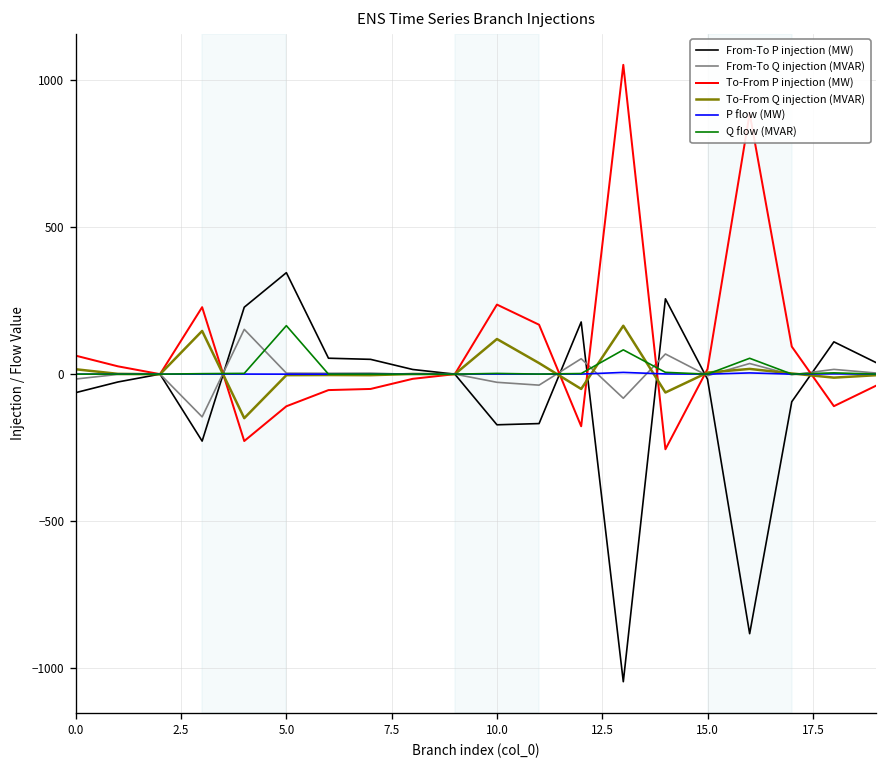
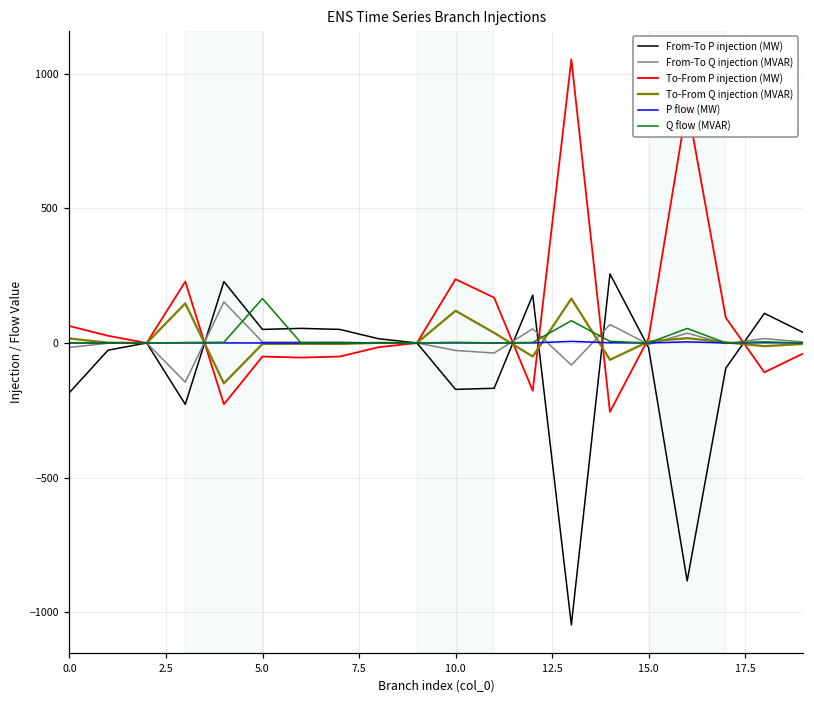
From-To P injection (MW), 0.0: -60 -> -180
From-To P injection (MW), 5.0: 350 -> 50
To-From P injection (MW), 5.0: -110 -> -50
